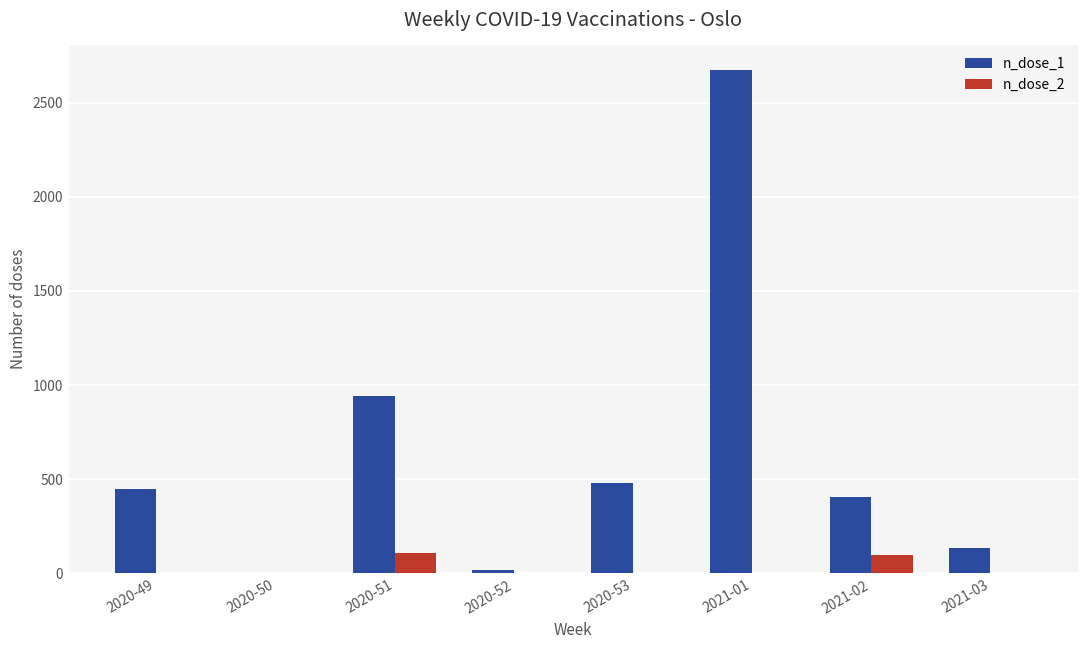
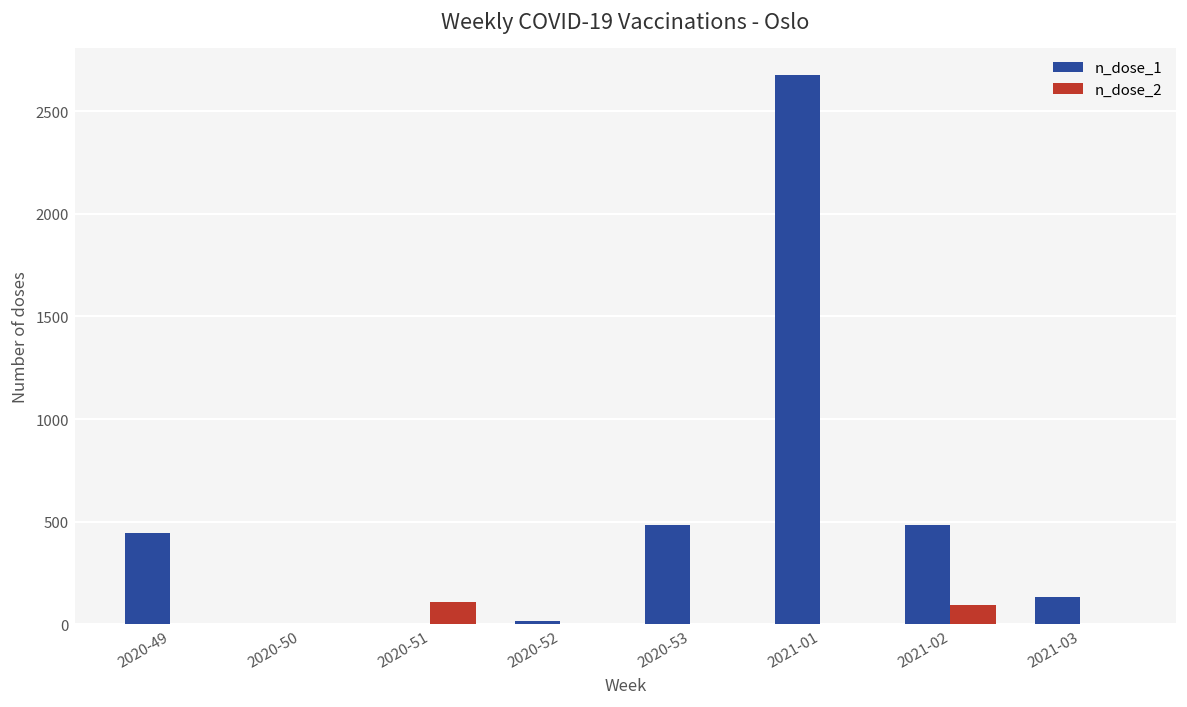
n_dose_1, 2020-51: 940 -> 0
n_dose_1, 2021-02: 410 -> 480
